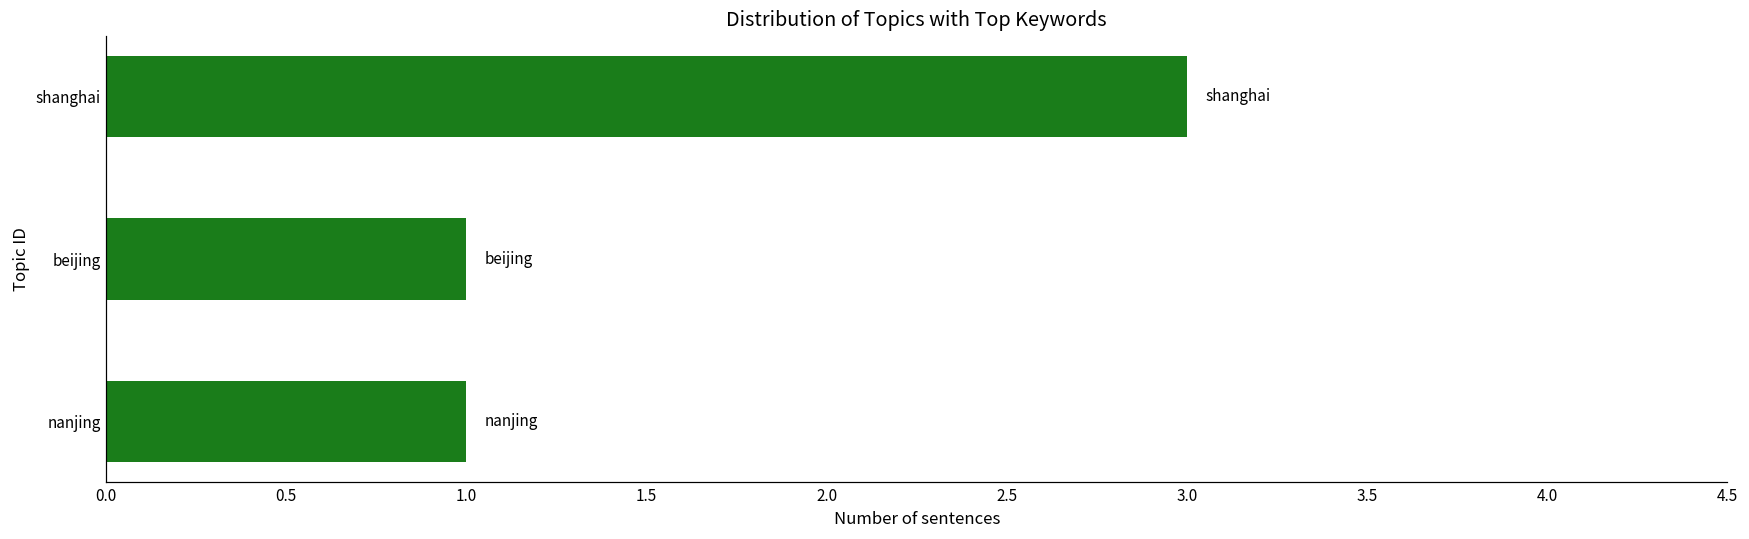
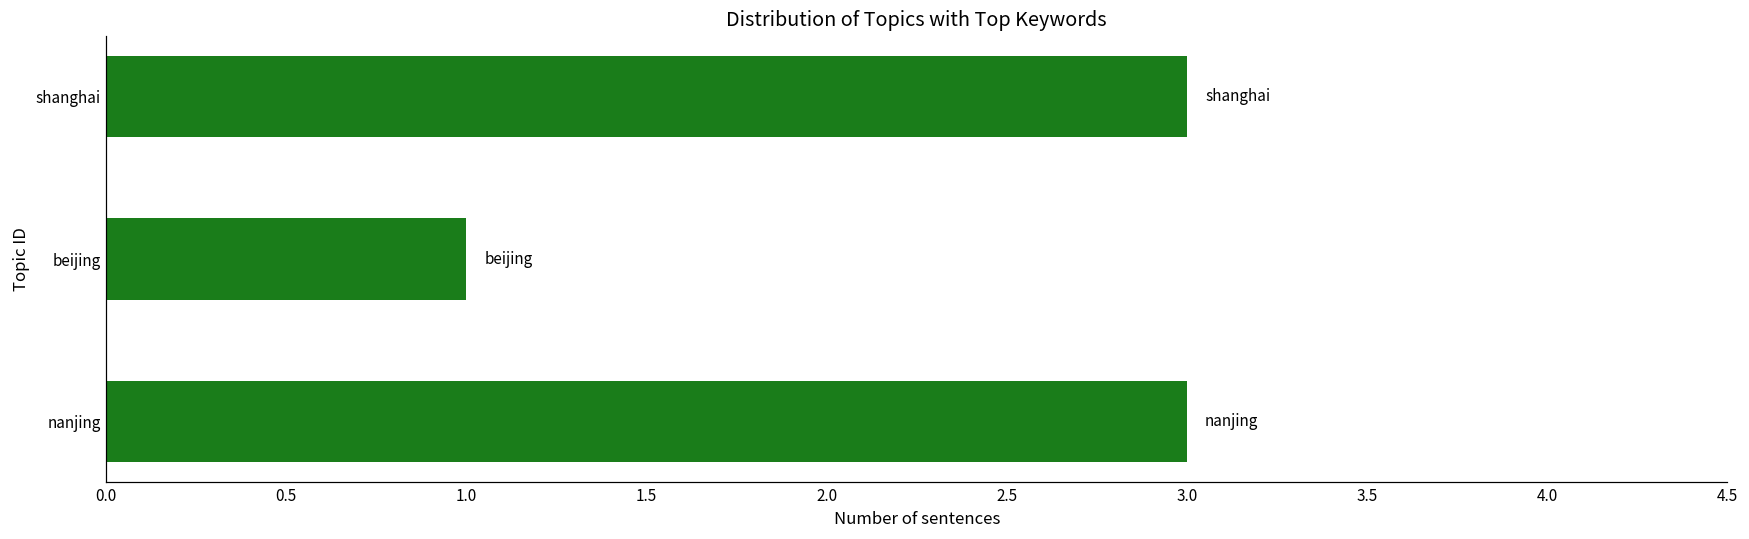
nanjing: 1 -> 3
